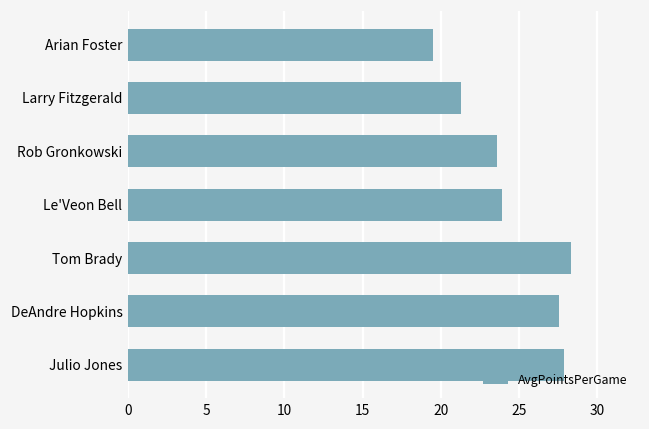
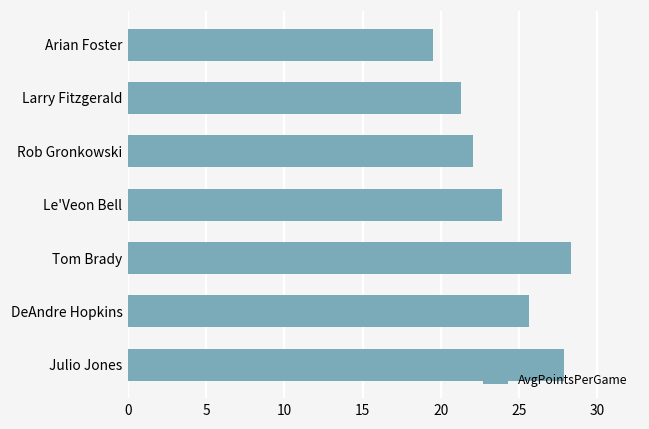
Rob Gronkowski: 23.6 -> 22.1
DeAndre Hopkins: 27.5 -> 25.7
